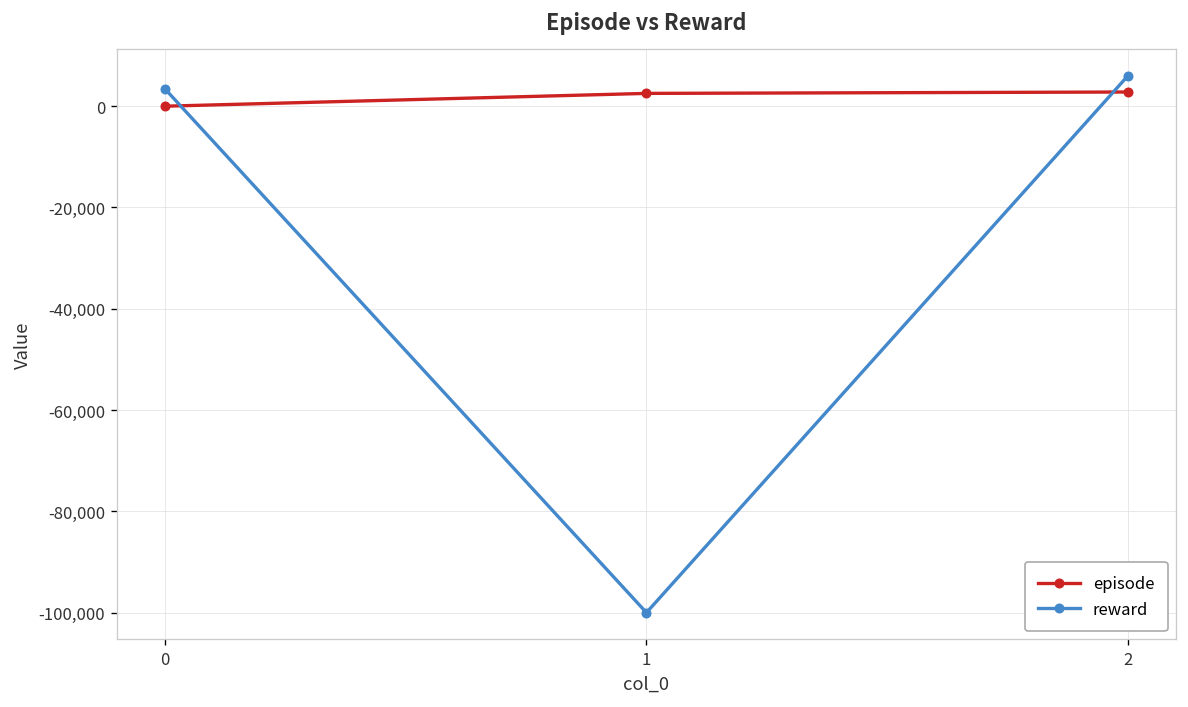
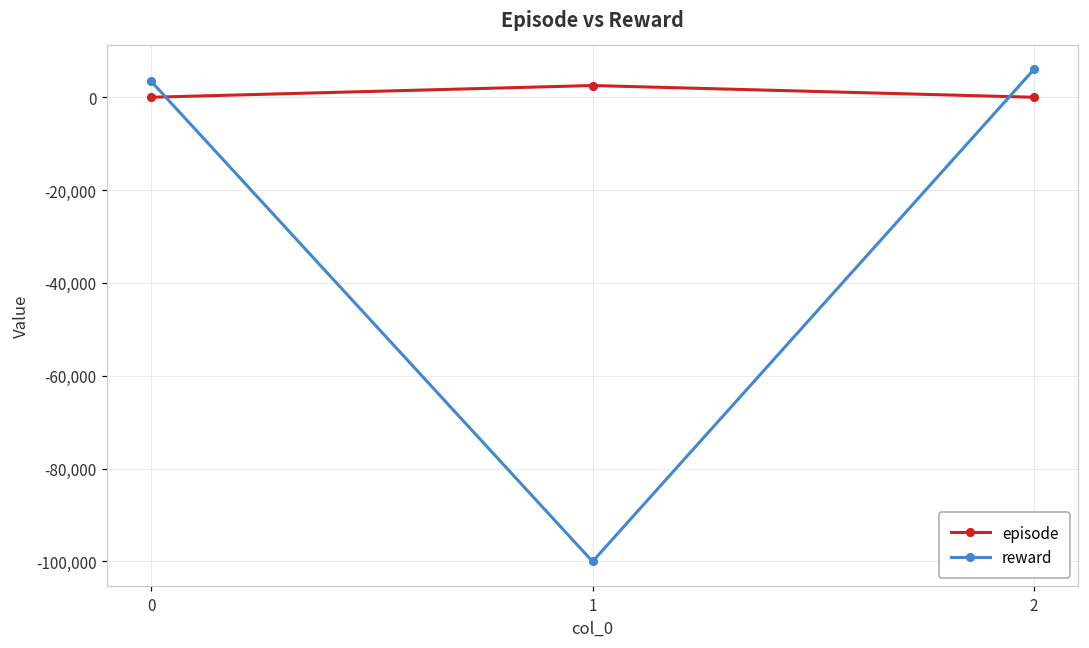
episode, 2: 3,000 -> 0
